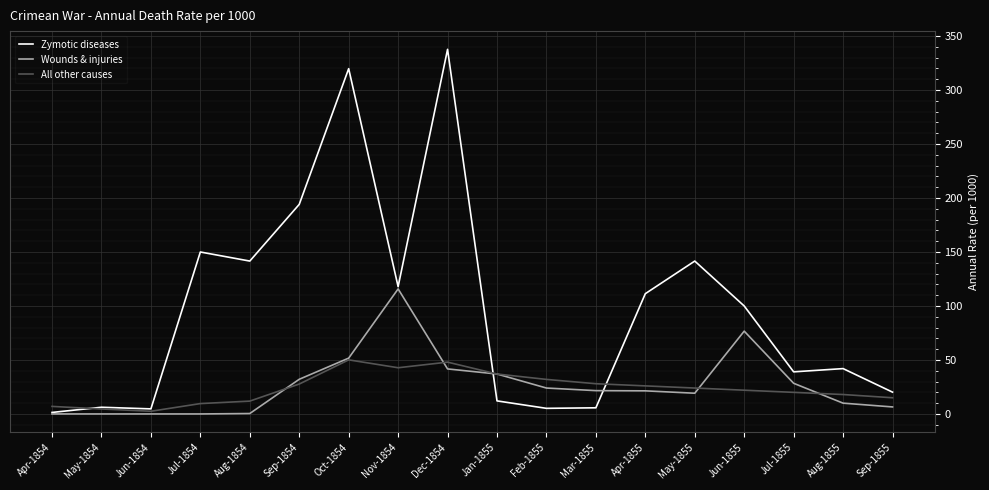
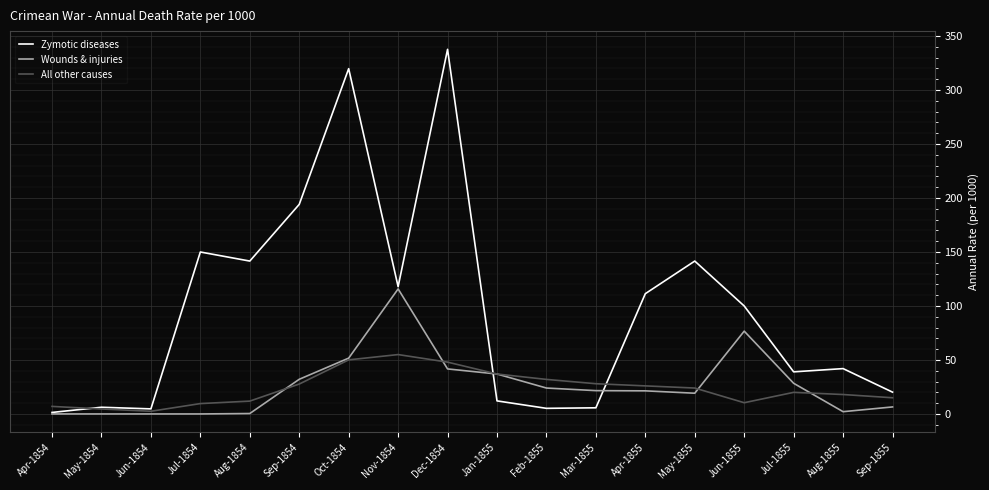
All other causes, Nov-1854: 43 -> 55
All other causes, Jun-1855: 22 -> 10
Wounds & injuries, Aug-1855: 10 -> 2
